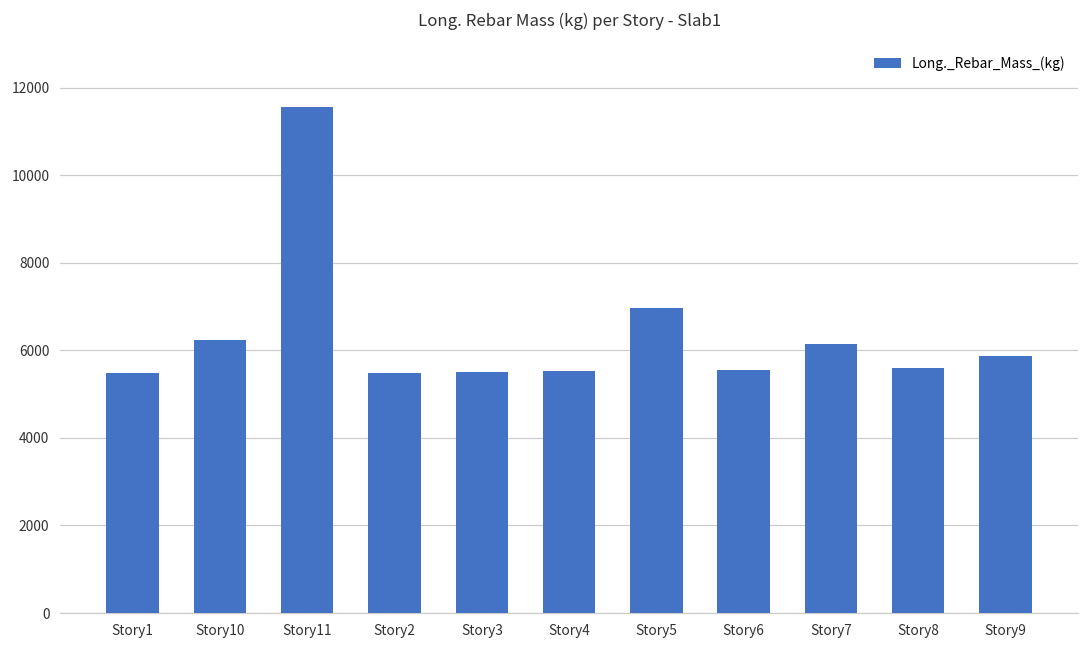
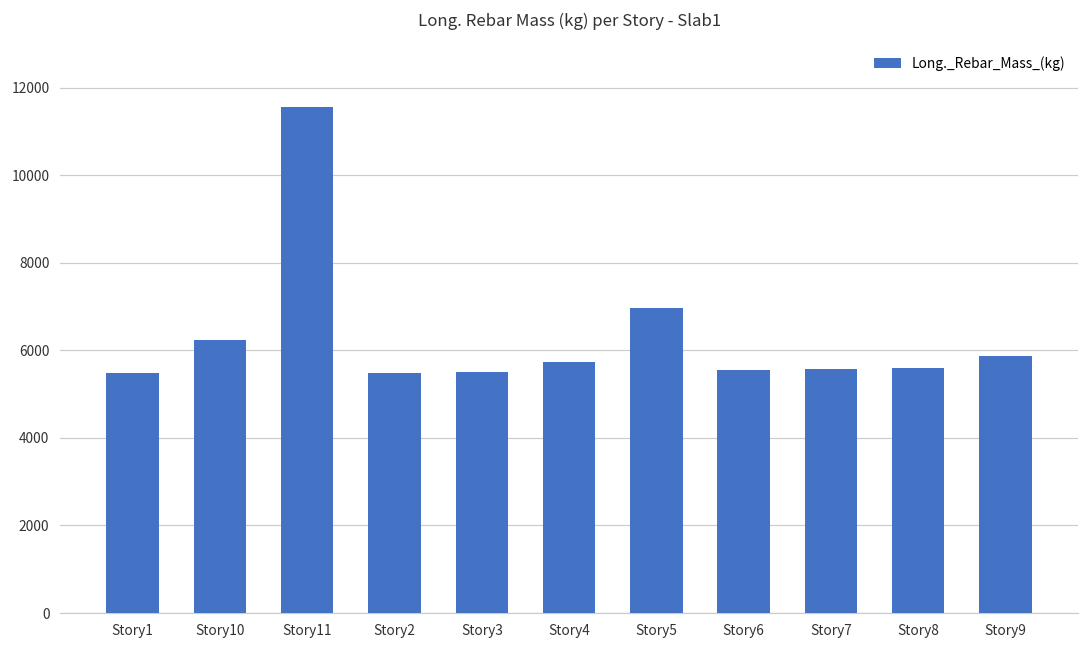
Story4: 5500 -> 5700
Story7: 6200 -> 5600
